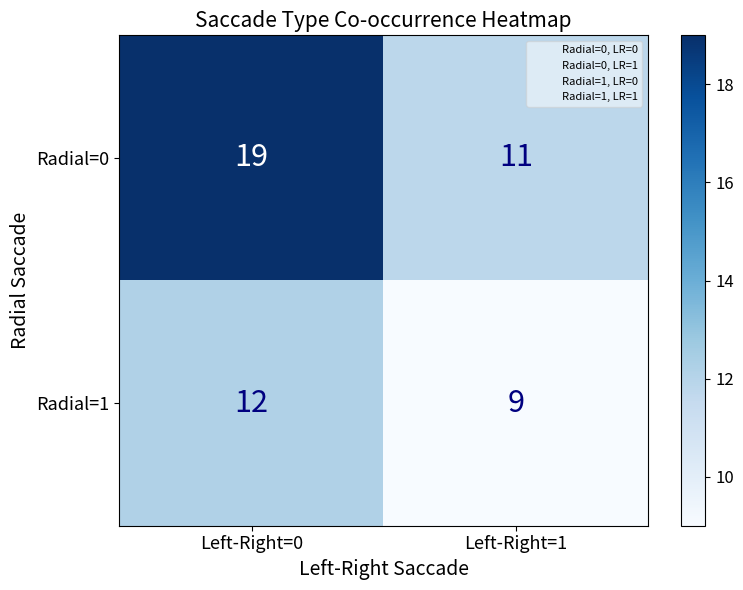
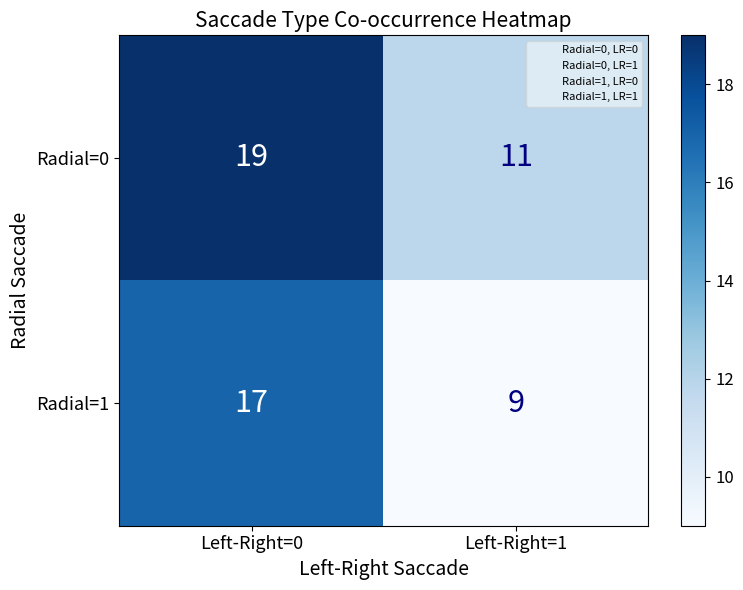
Radial=1, Left-Right=0: 12 -> 17
